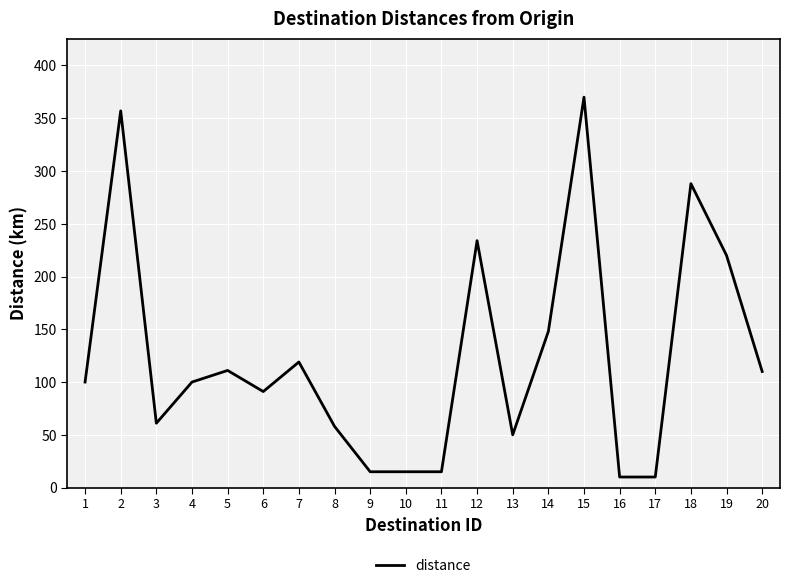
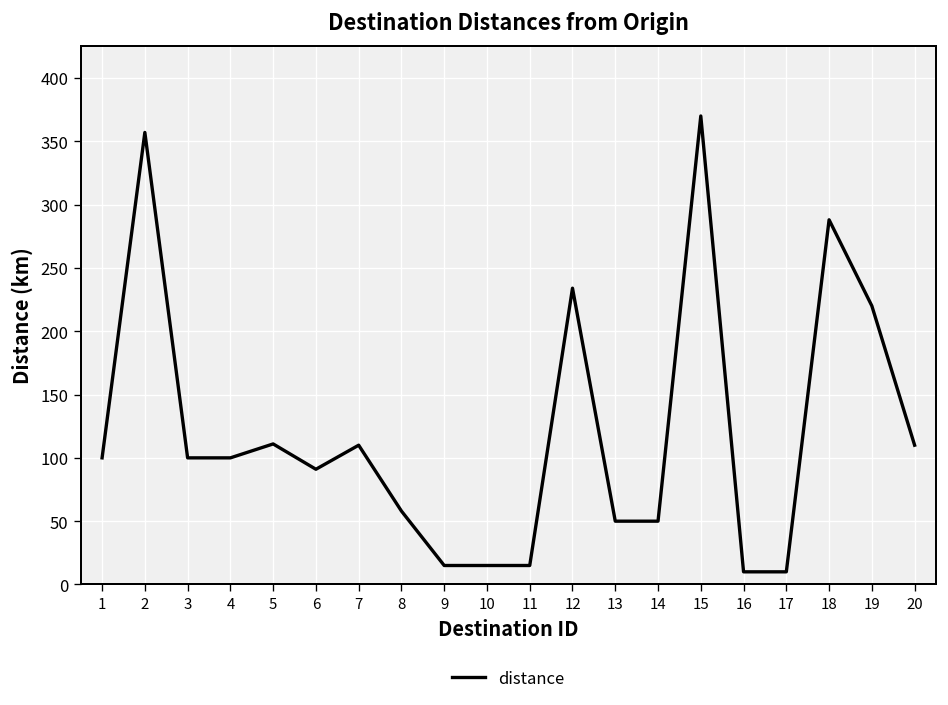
3: 61 -> 100
7: 119 -> 110
14: 148 -> 50
